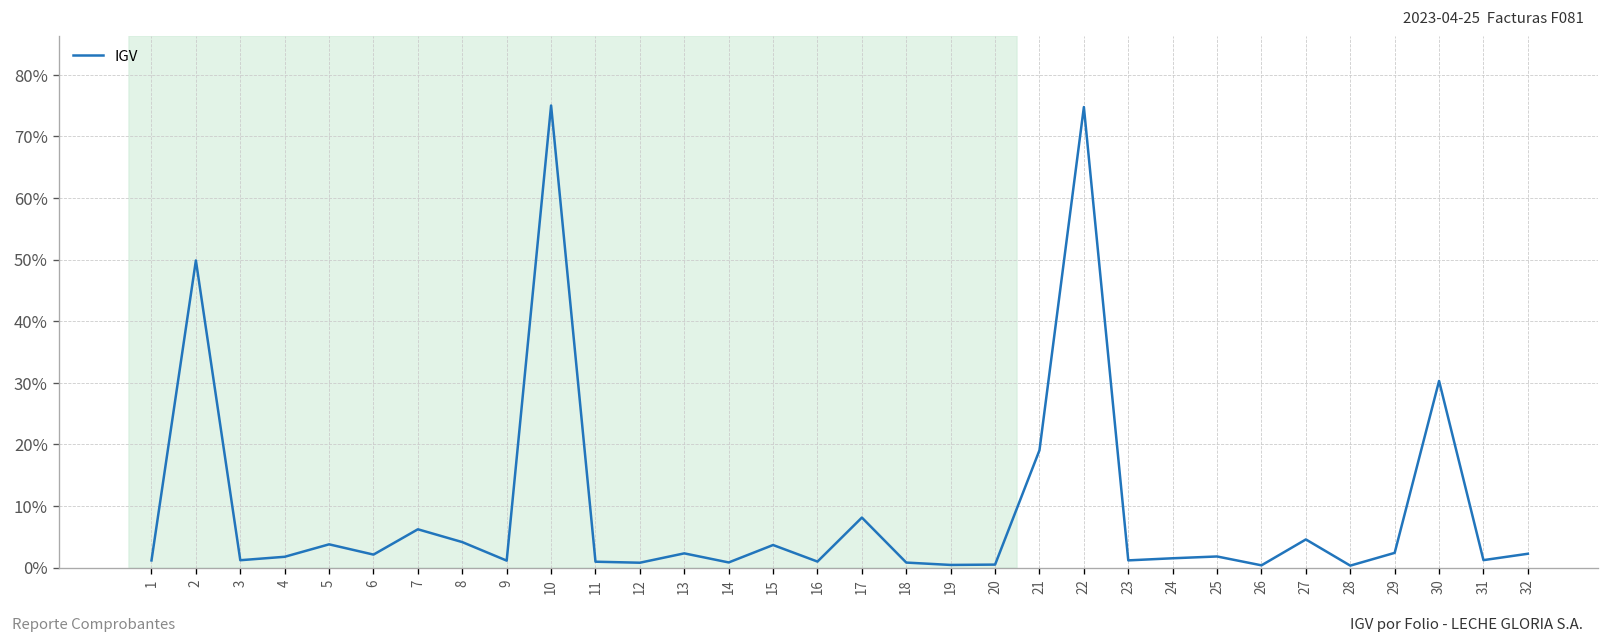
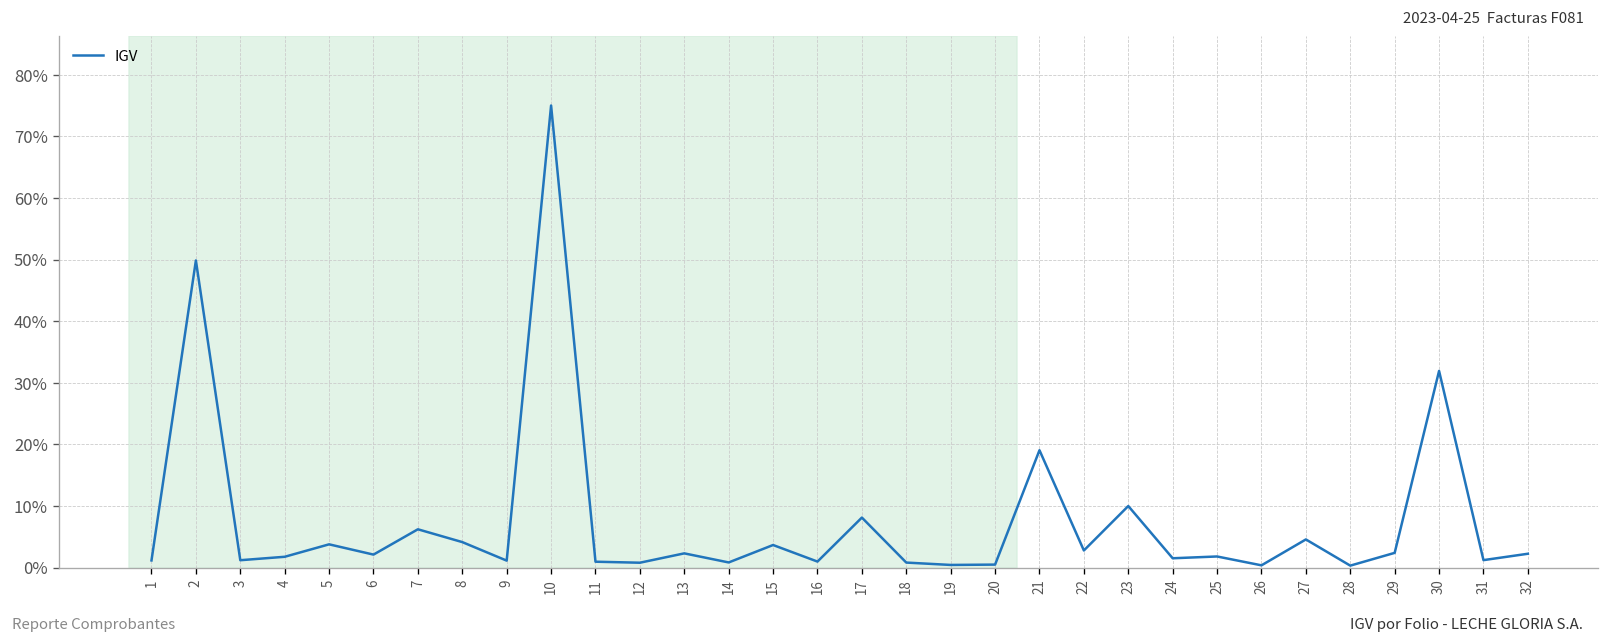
22: 75% -> 3%
23: 1% -> 10%
30: 30% -> 32%
